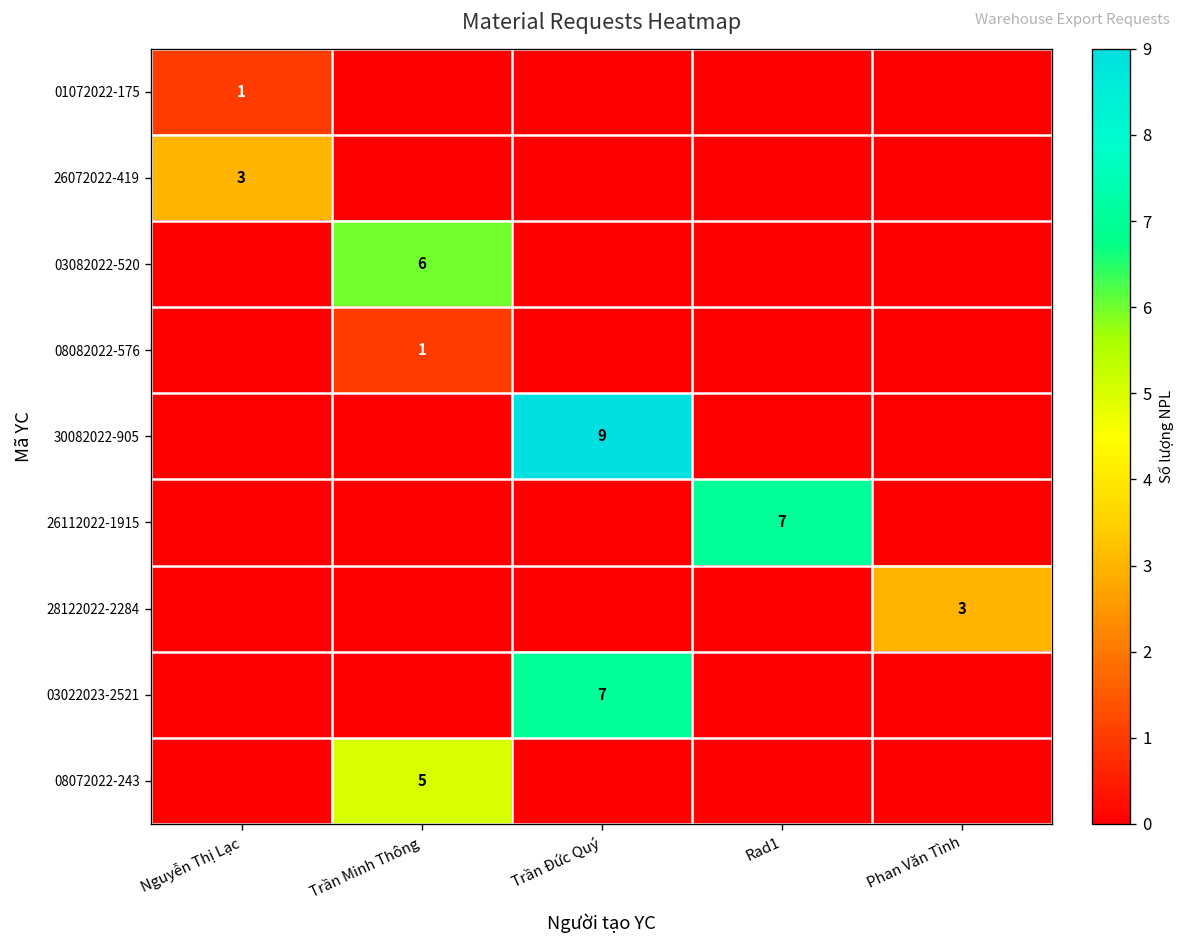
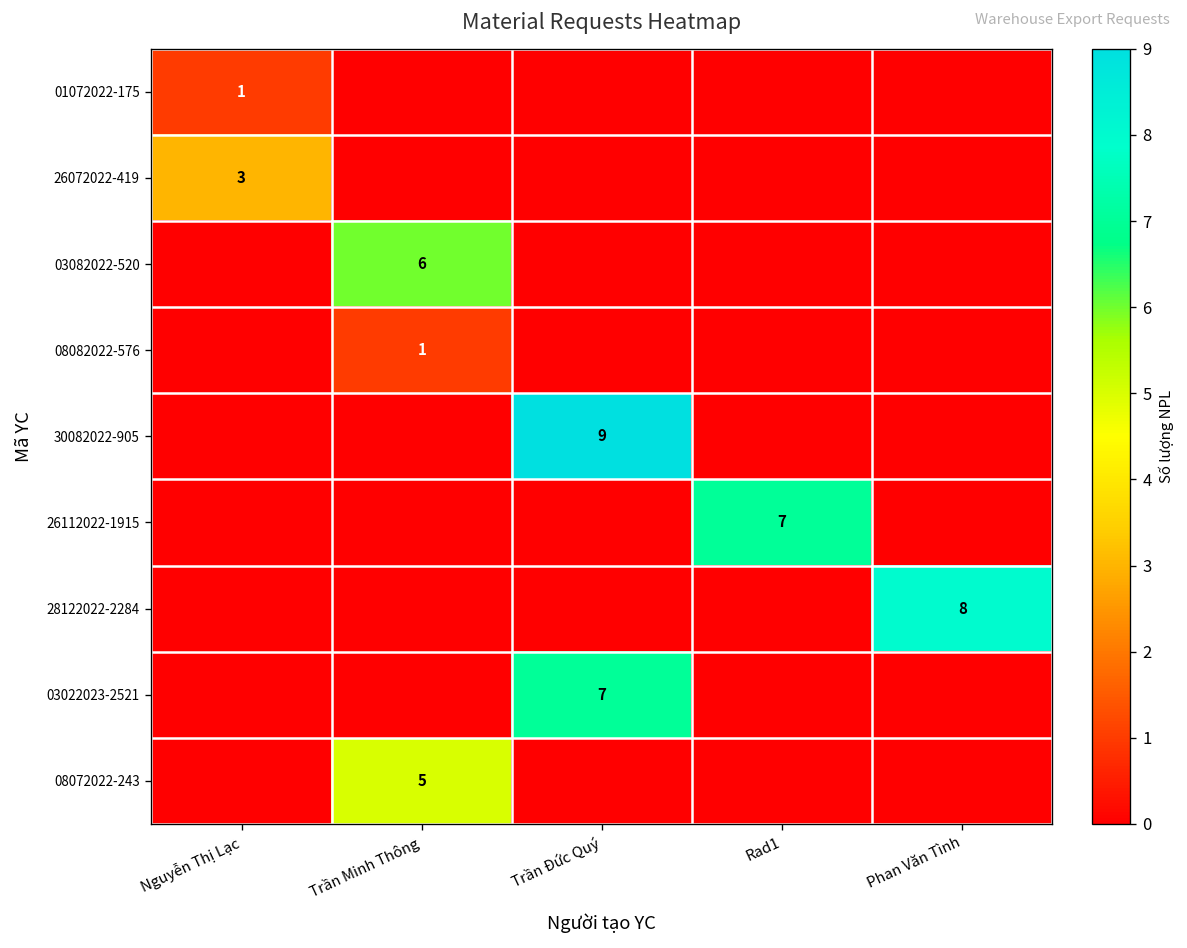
28122022-2284, Phan Văn Tình: 3 -> 8
